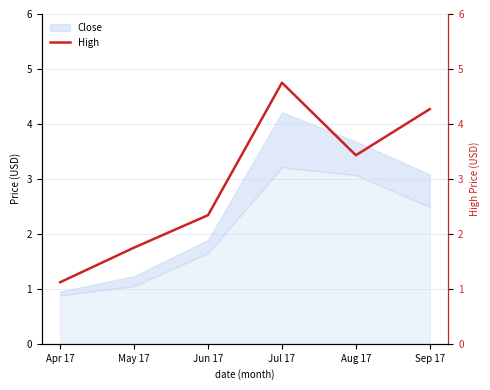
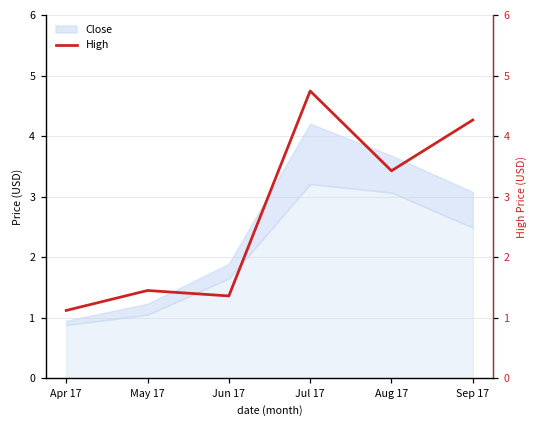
High, May 17: 1.8 -> 1.5
High, Jun 17: 2.3 -> 1.4
